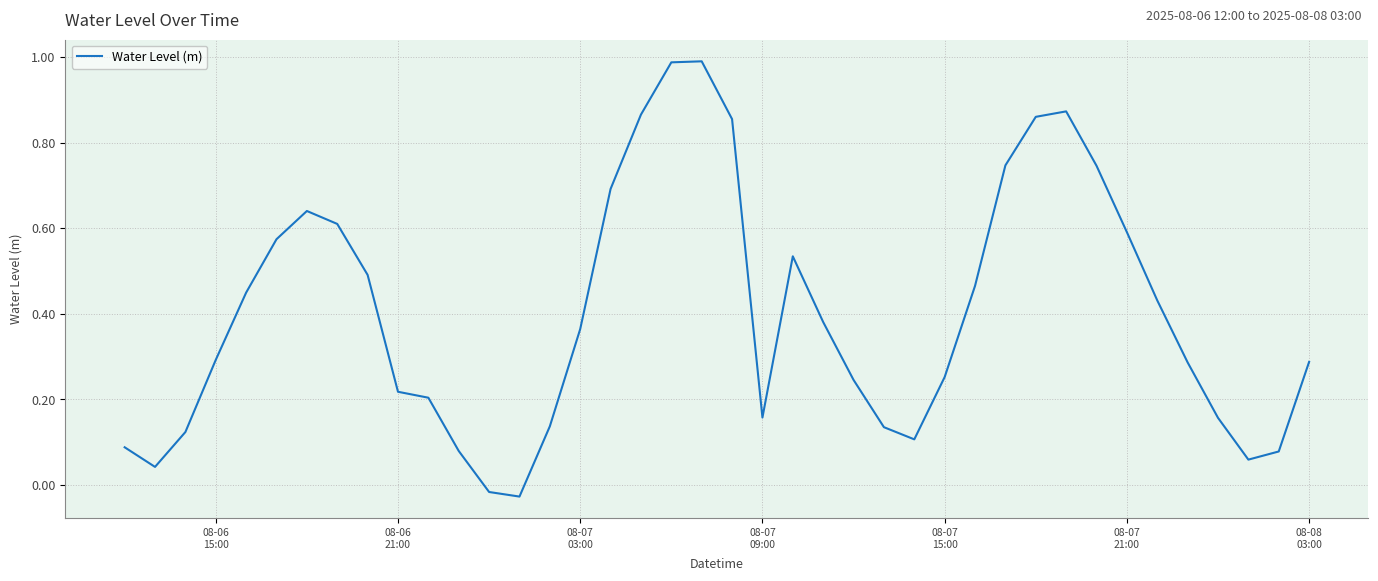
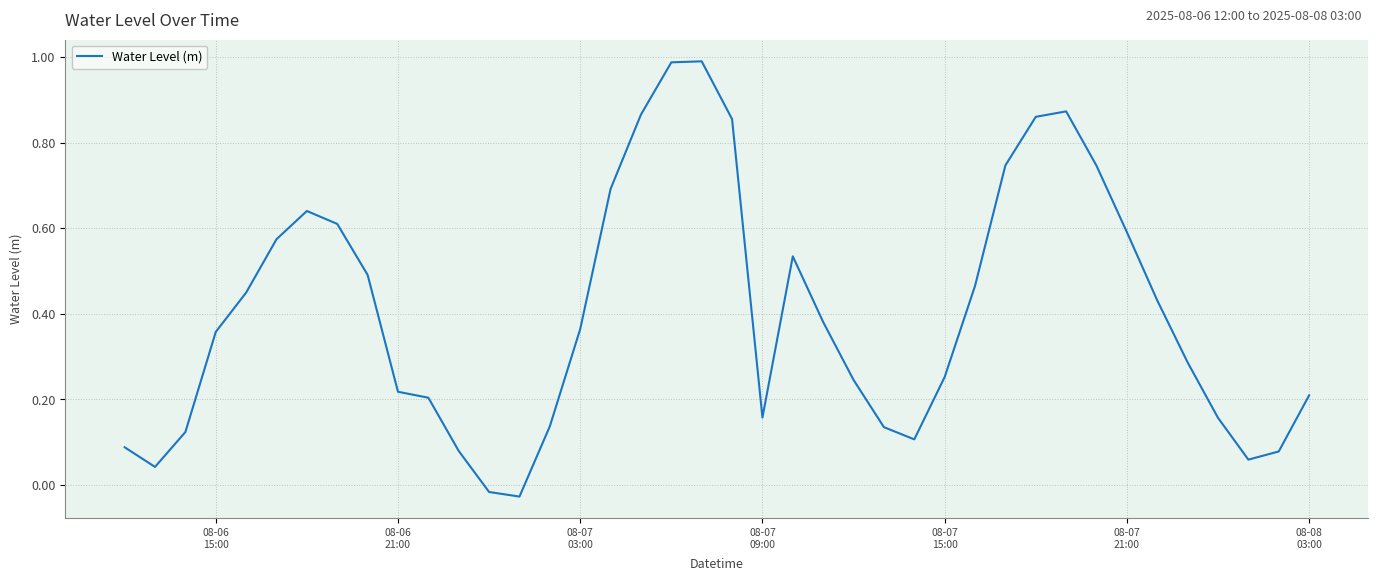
08-06 15:00: 0.29 -> 0.36
08-08 03:00: 0.29 -> 0.21
